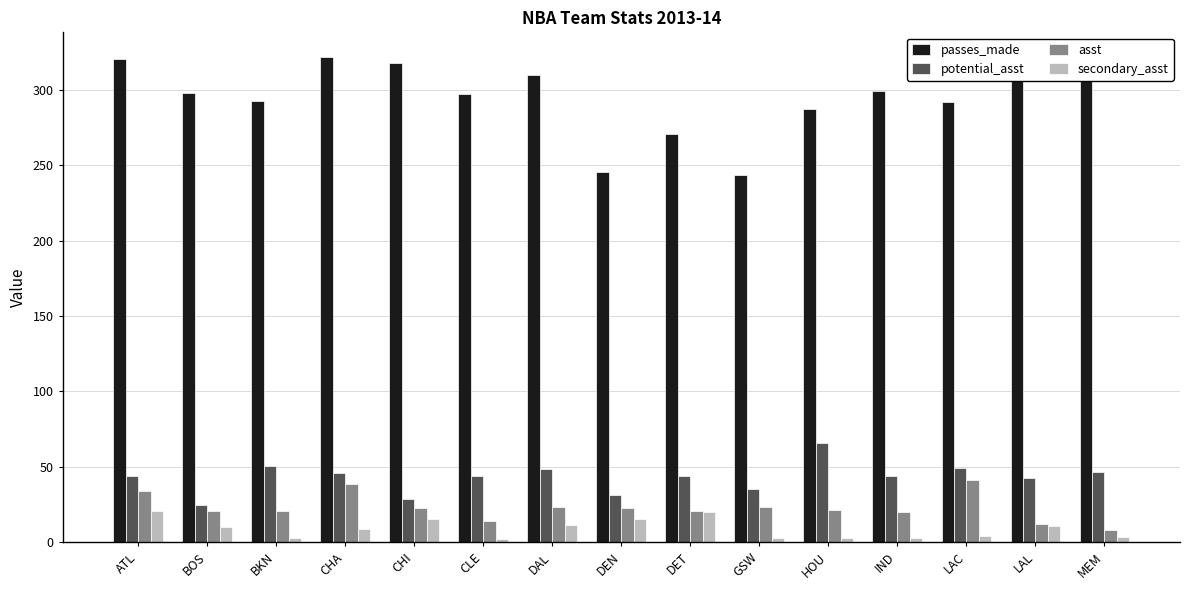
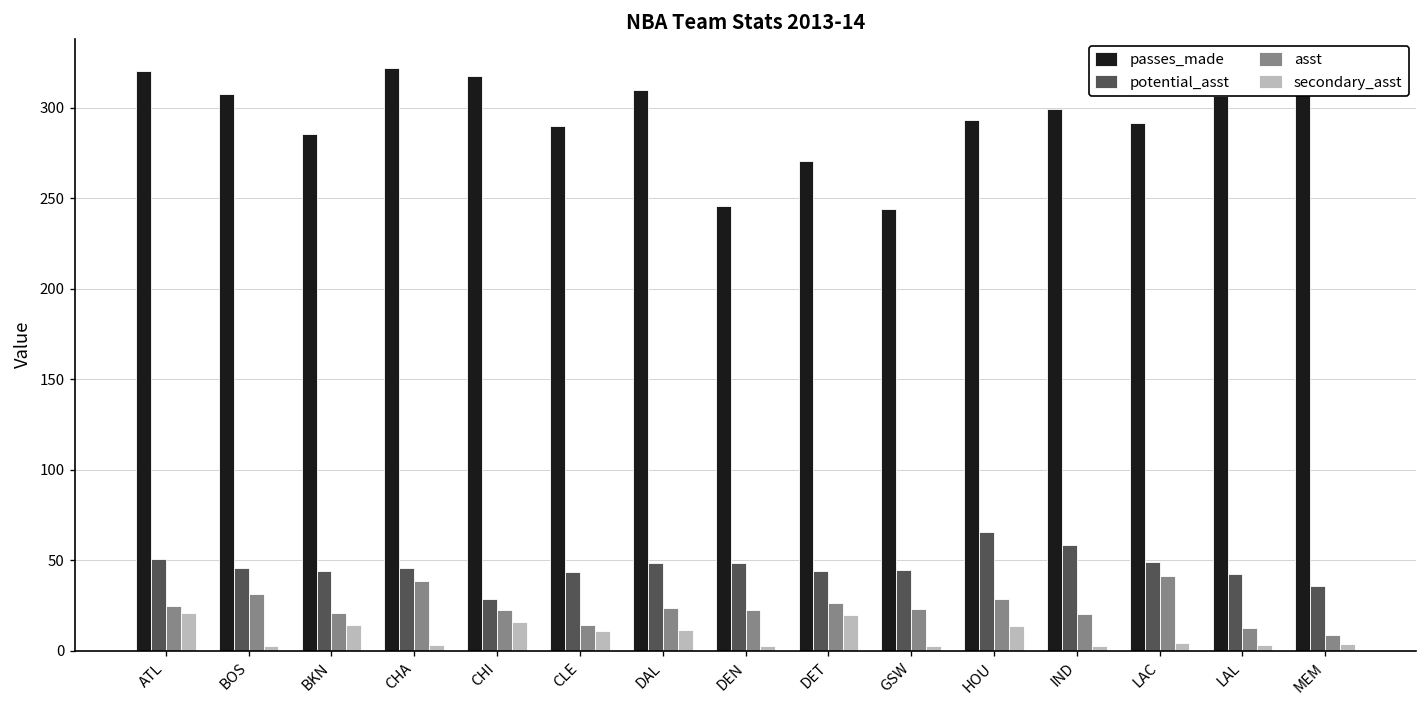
potential_asst, ATL: 44 -> 51
asst, ATL: 34 -> 25
passes_made, BOS: 298 -> 308
potential_asst, BOS: 24 -> 46
asst, BOS: 21 -> 31
secondary_asst, BOS: 10 -> 2
passes_made, BKN: 293 -> 286
potential_asst, BKN: 51 -> 44
secondary_asst, BKN: 3 -> 14
secondary_asst, CHA: 9 -> 3
passes_made, CLE: 297 -> 290
secondary_asst, CLE: 2 -> 11
potential_asst, DEN: 31 -> 48
secondary_asst, DEN: 15 -> 3
asst, DET: 21 -> 26
potential_asst, GSW: 35 -> 45
passes_made, HOU: 288 -> 293
asst, HOU: 21 -> 29
secondary_asst, HOU: 3 -> 14
potential_asst, IND: 44 -> 59
secondary_asst, LAL: 11 -> 3
potential_asst, MEM: 47 -> 36
